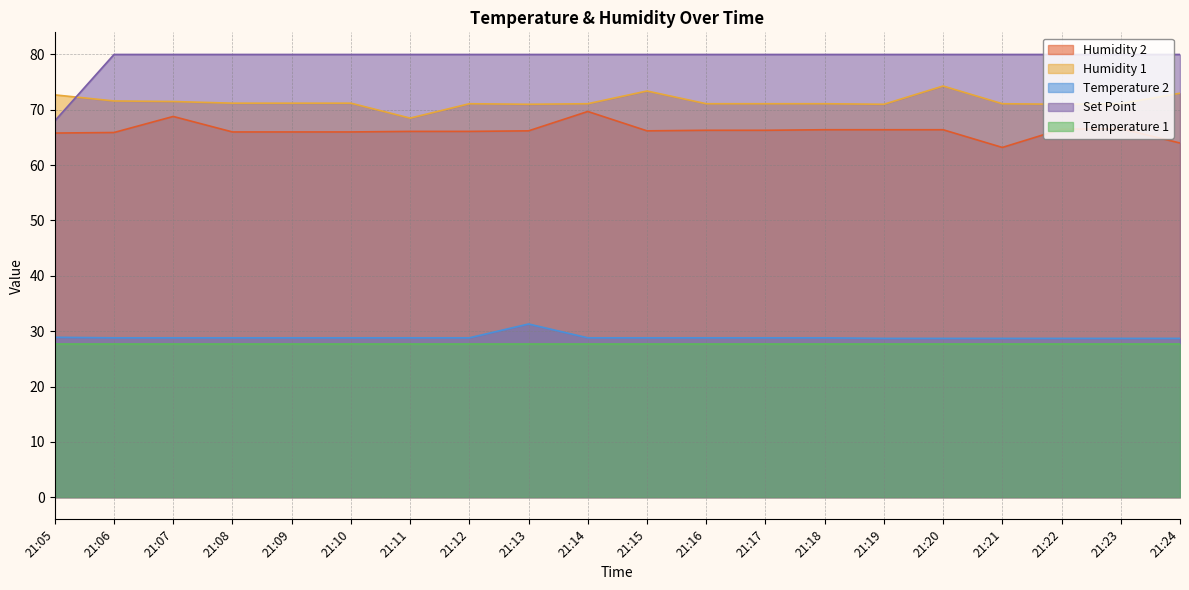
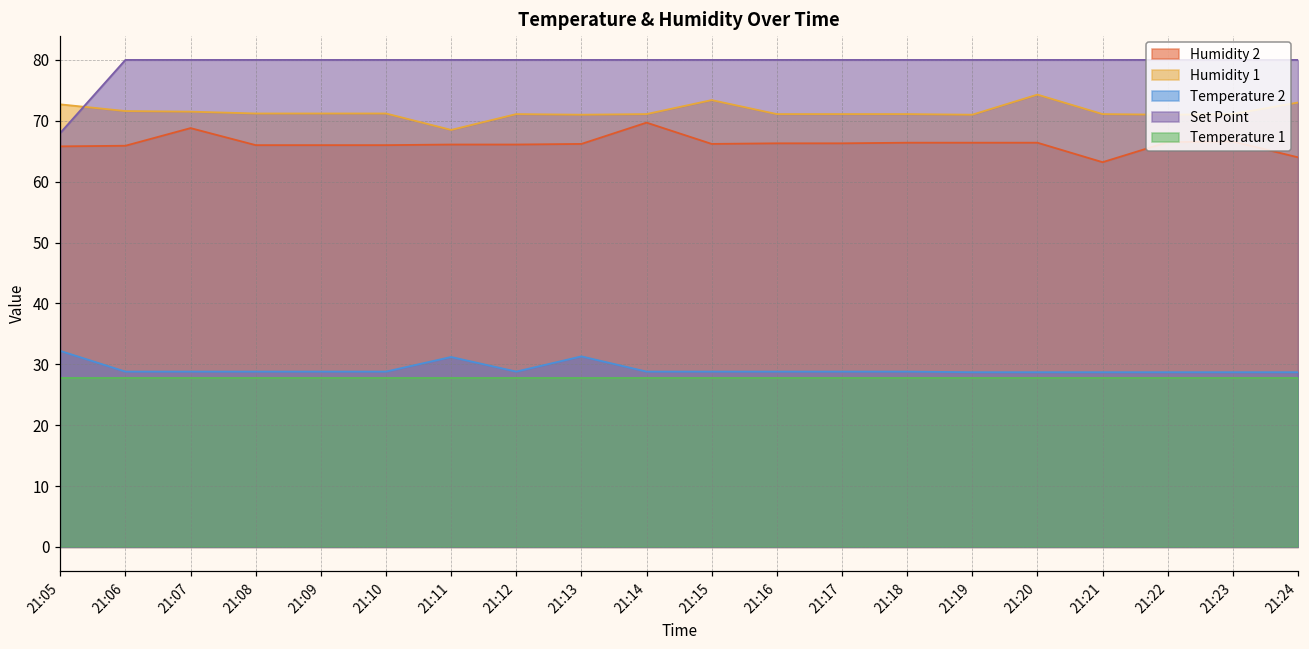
Temperature 2, 21:05: 29 -> 32
Temperature 2, 21:11: 29 -> 31
